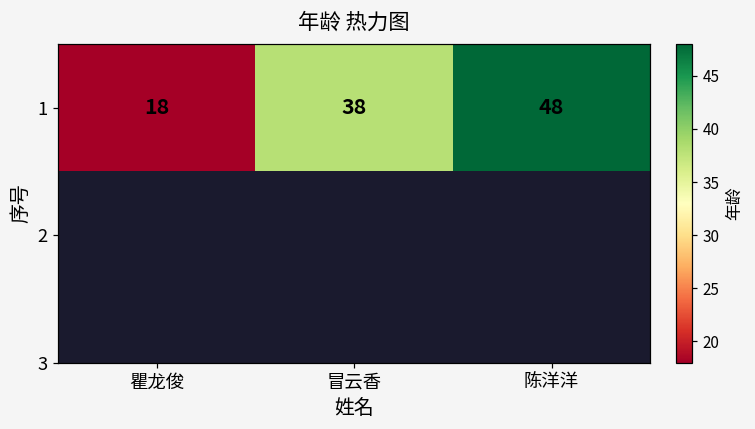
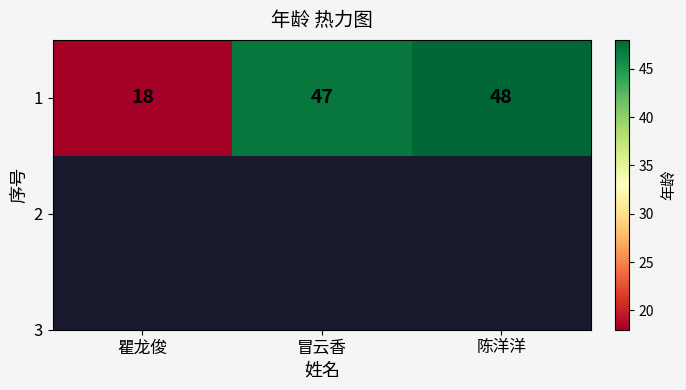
1, 冒云香: 38 -> 47
